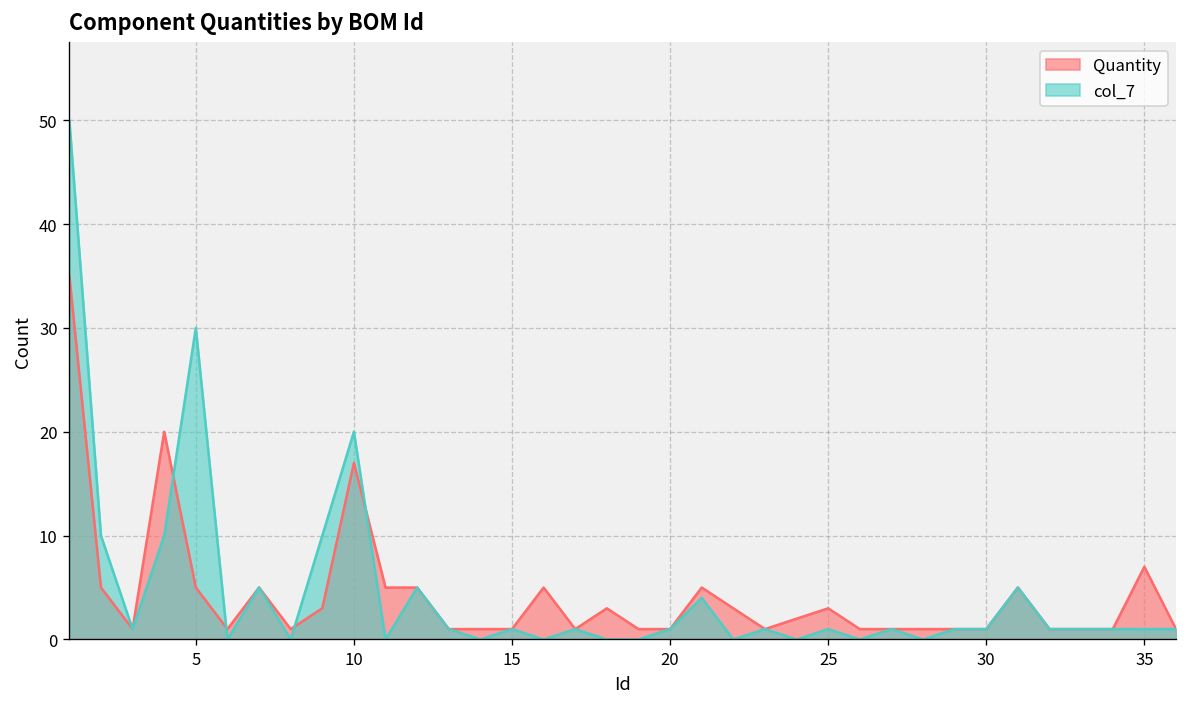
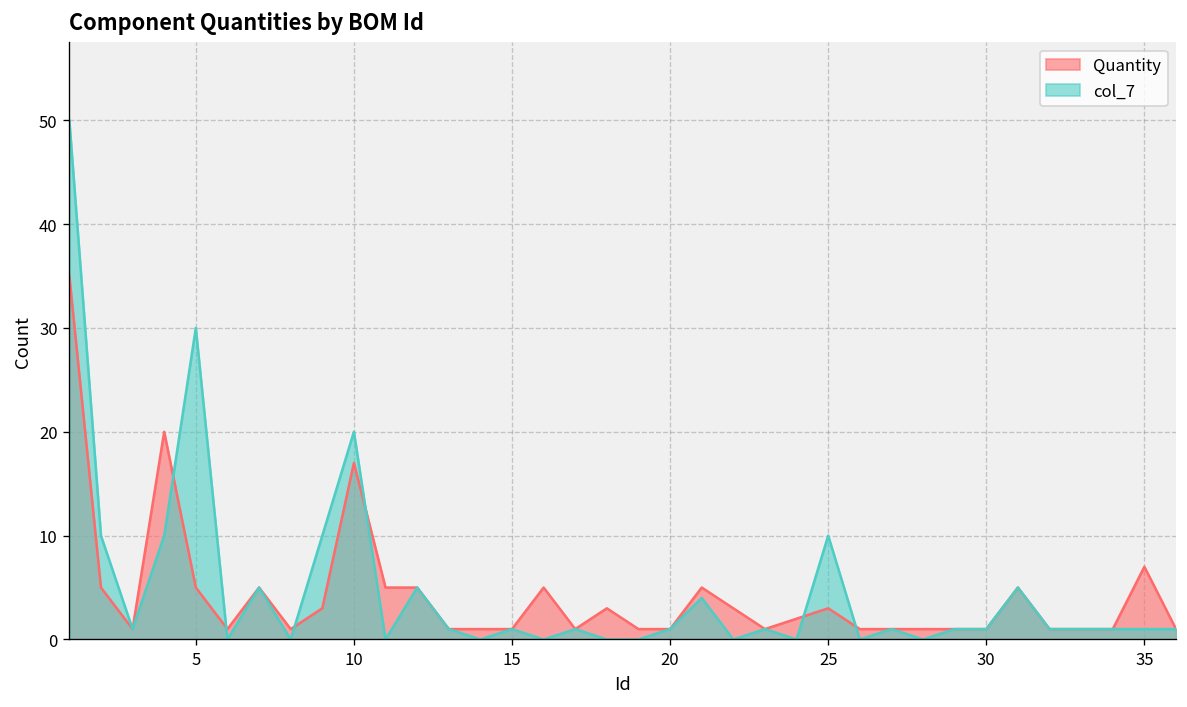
col_7, 25: 1 -> 10
